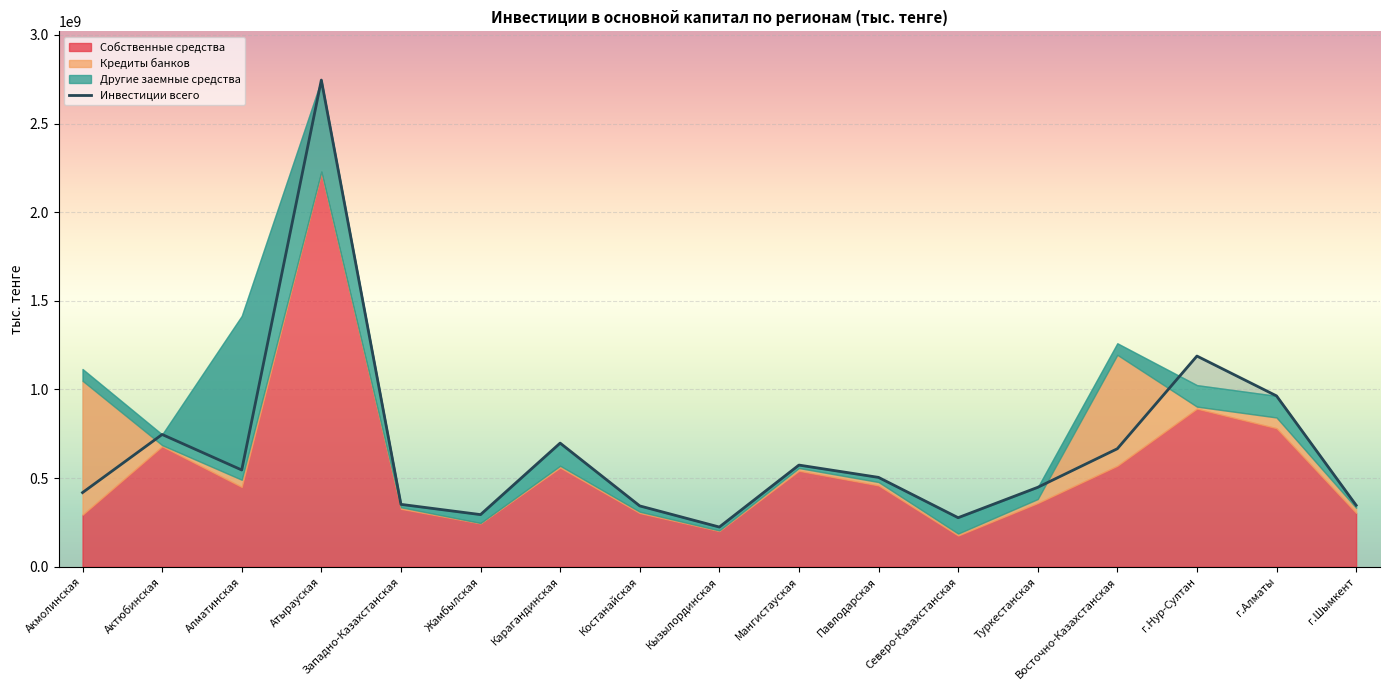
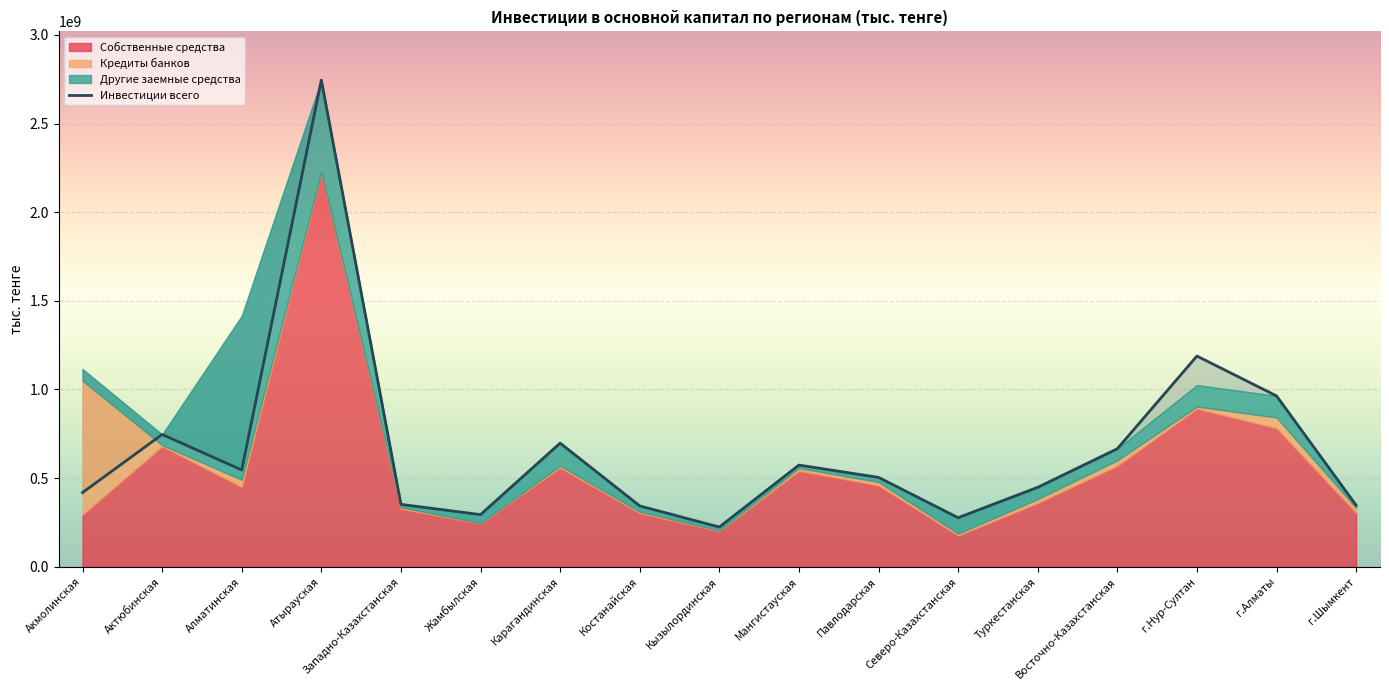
Кредиты банков, Восточно-Казахстанская: 630000000 -> 30000000
